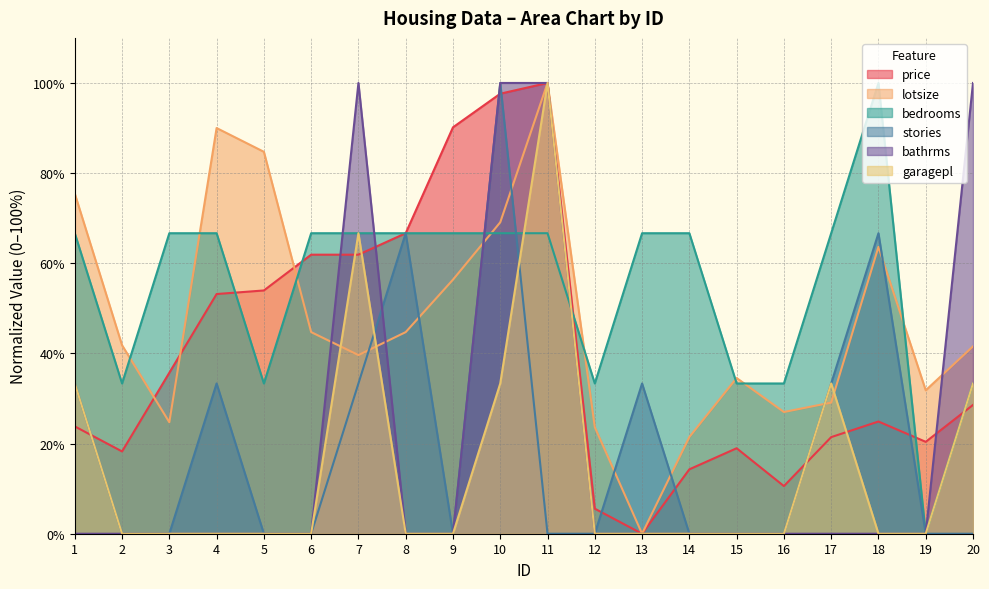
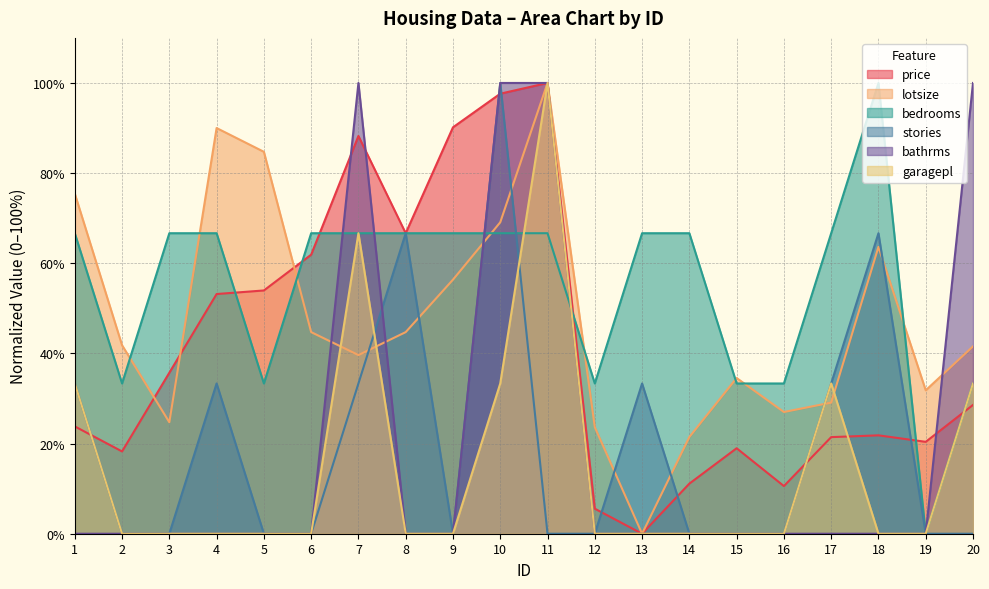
price, 7: 62% -> 88%
price, 14: 14% -> 11%
price, 18: 25% -> 22%
